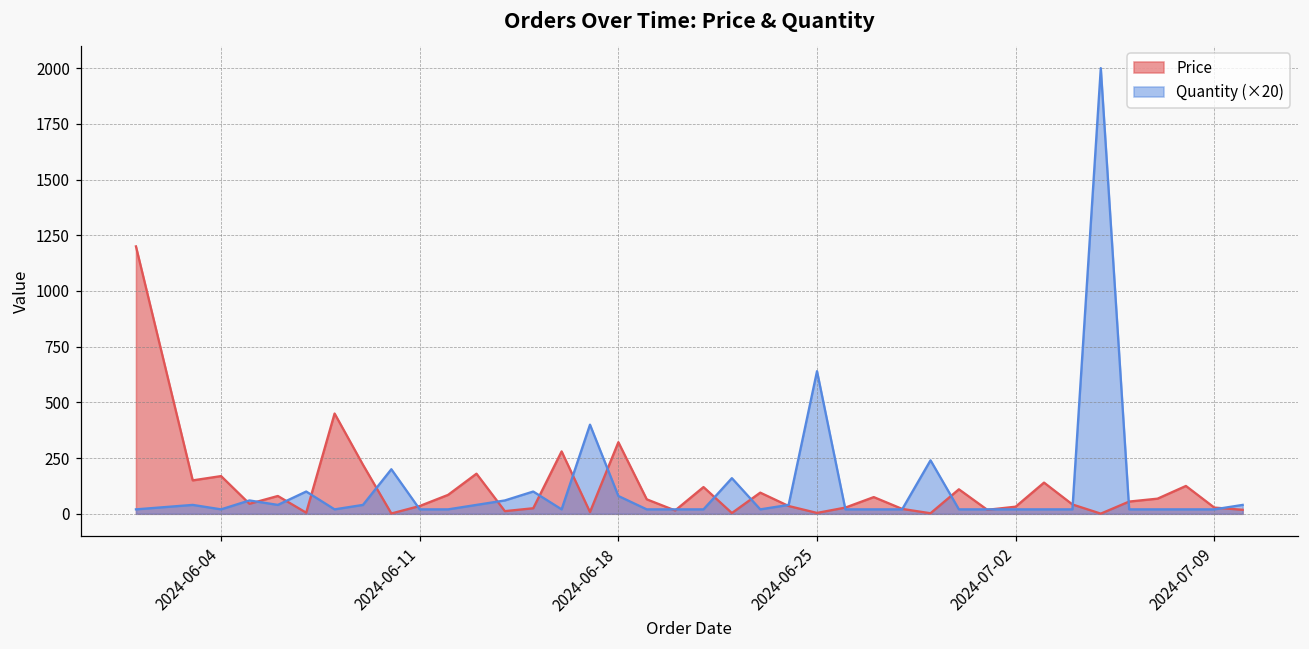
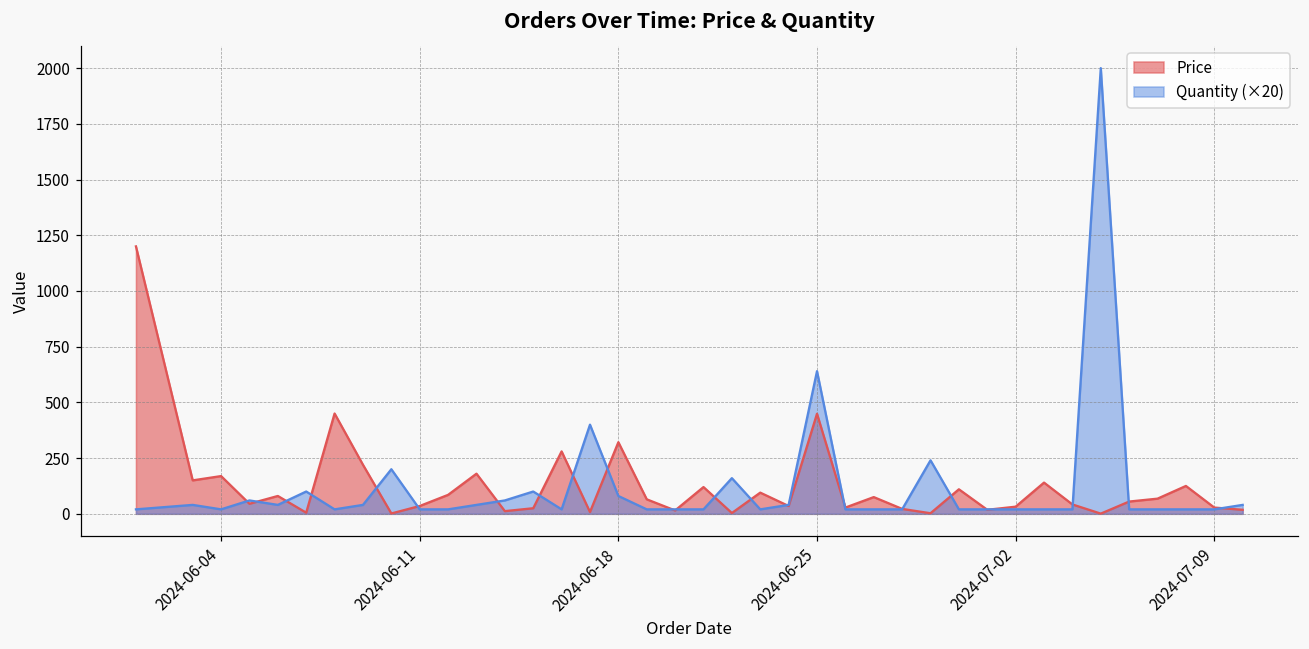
Price, 2024-06-25: 0 -> 450
